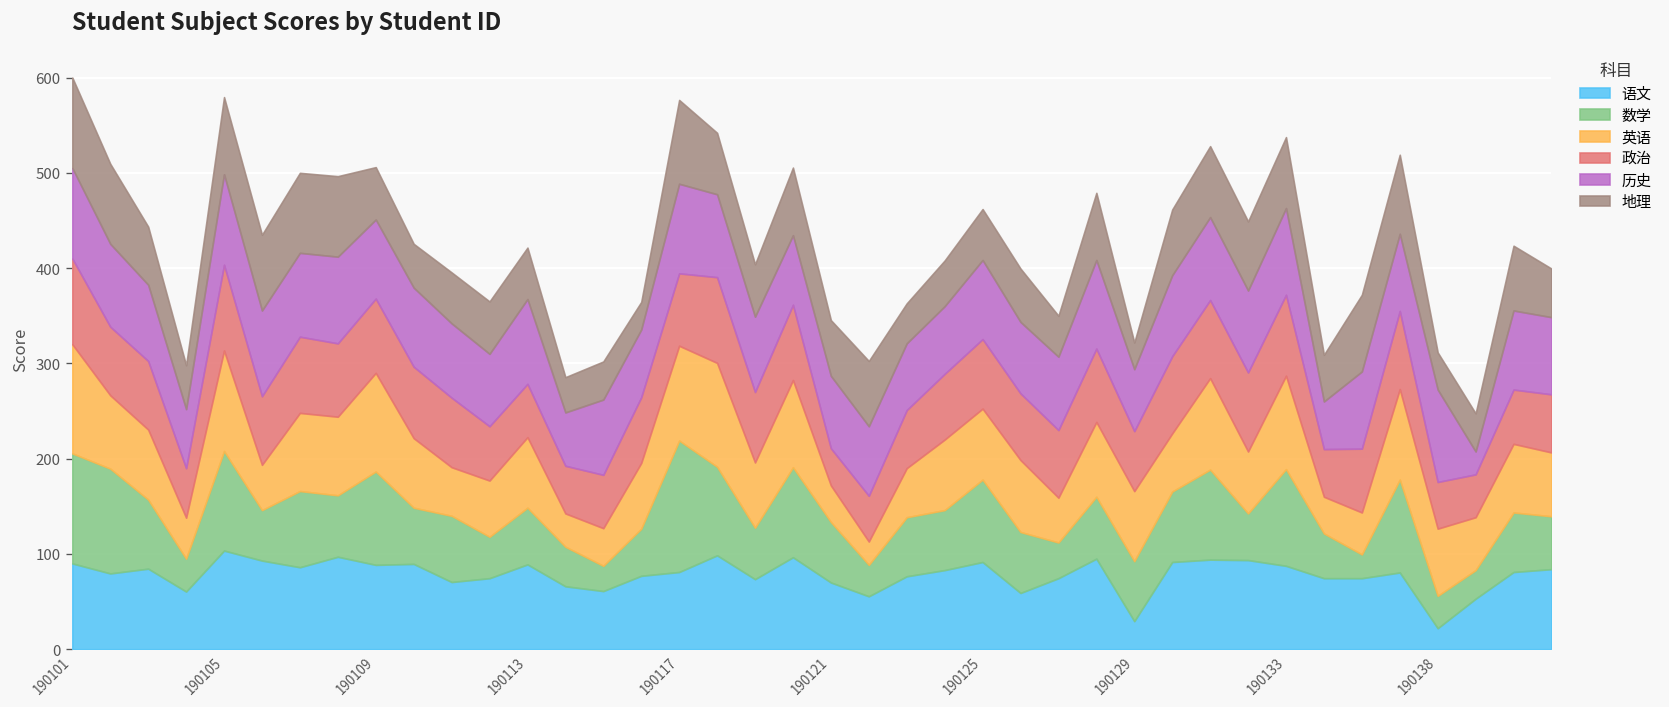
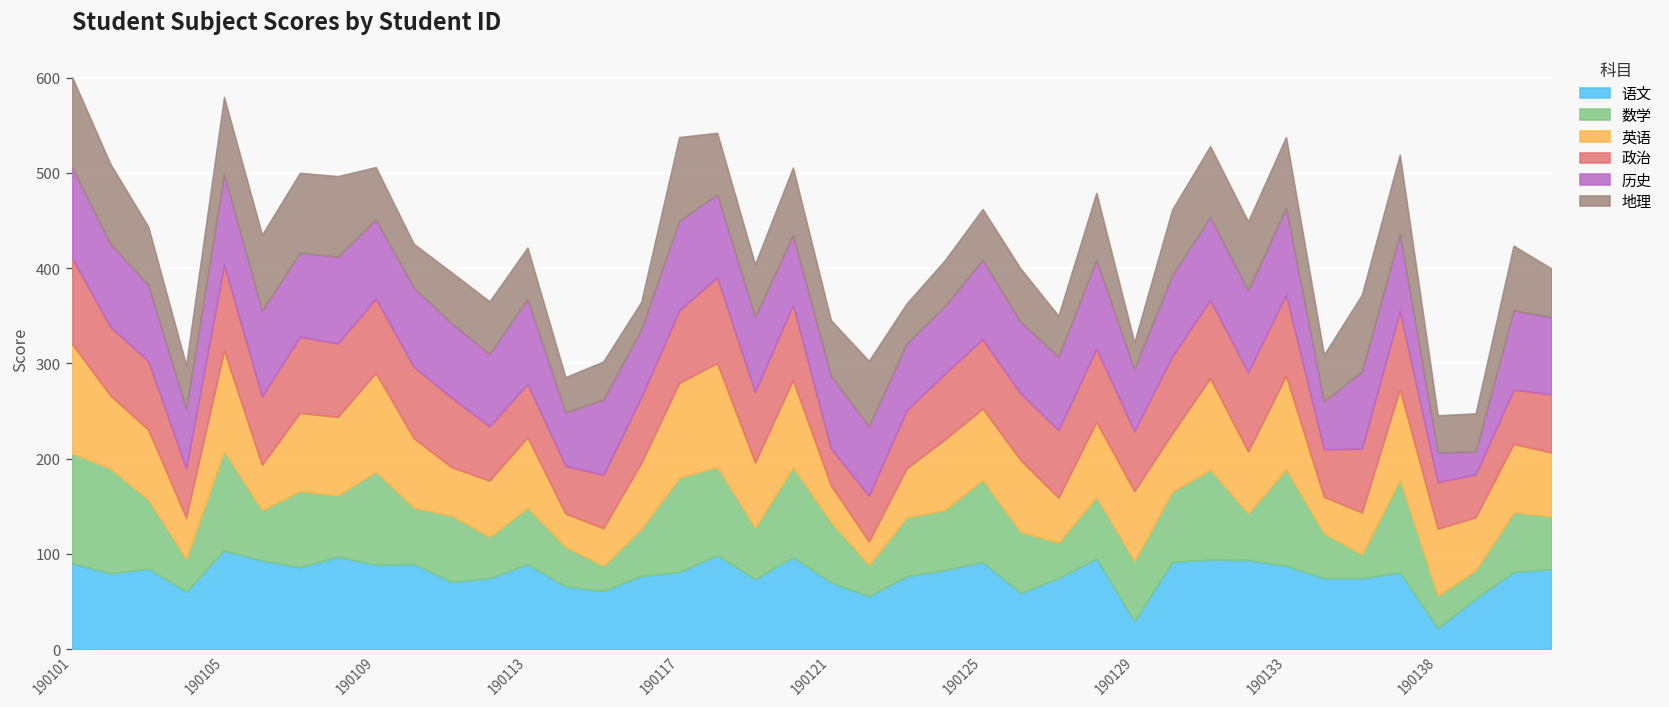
数学, 190117: 140 -> 100
历史, 190138: 100 -> 30
